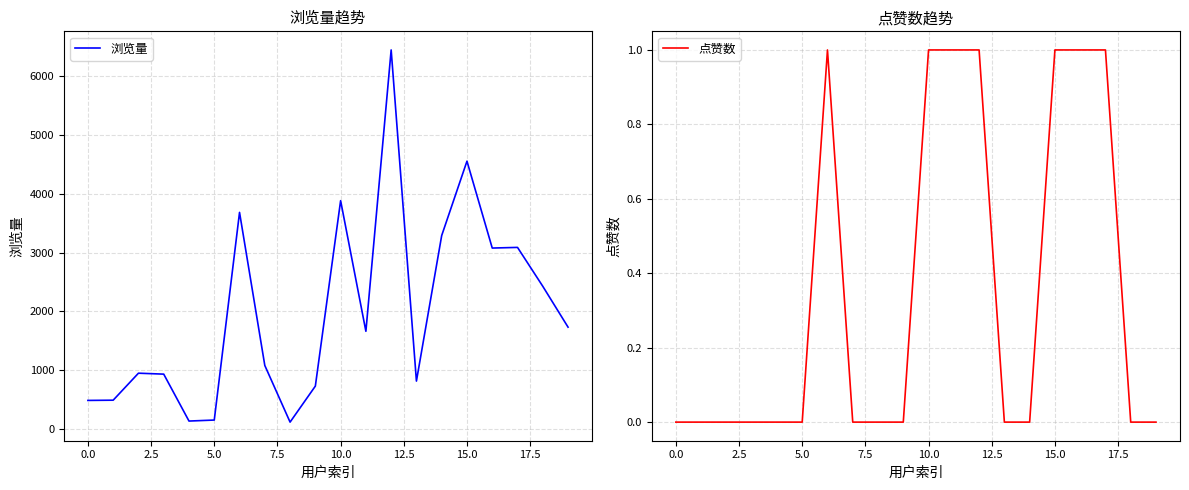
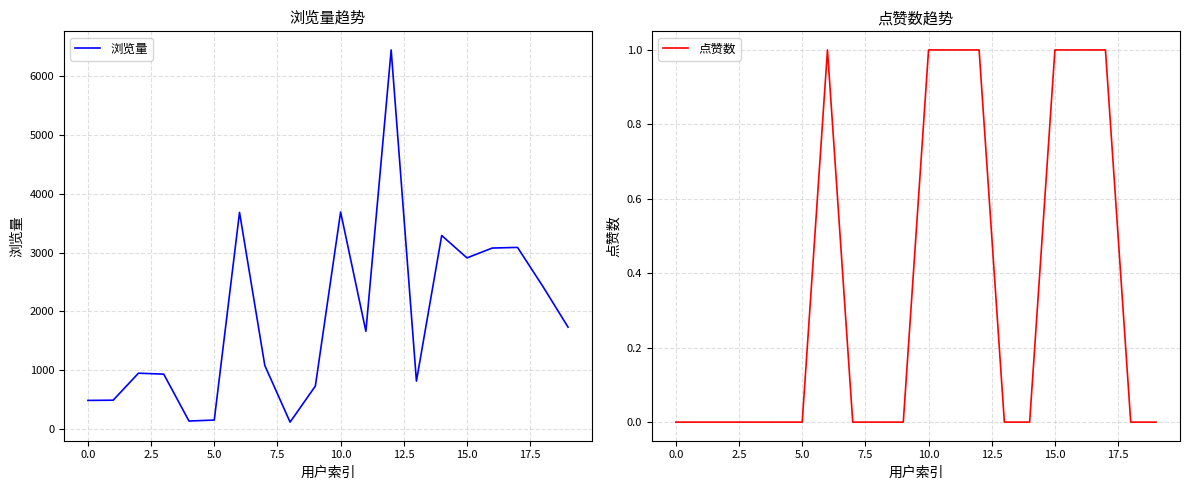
浏览量趋势, 10.0: 3900 -> 3700
浏览量趋势, 15.0: 4600 -> 2900
